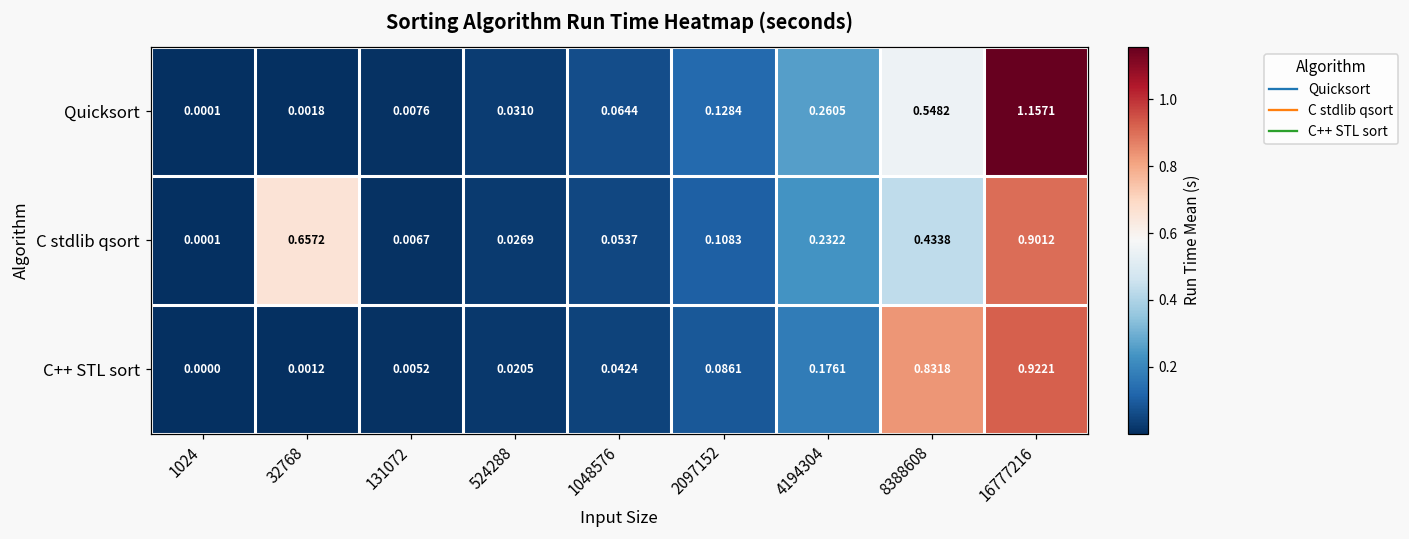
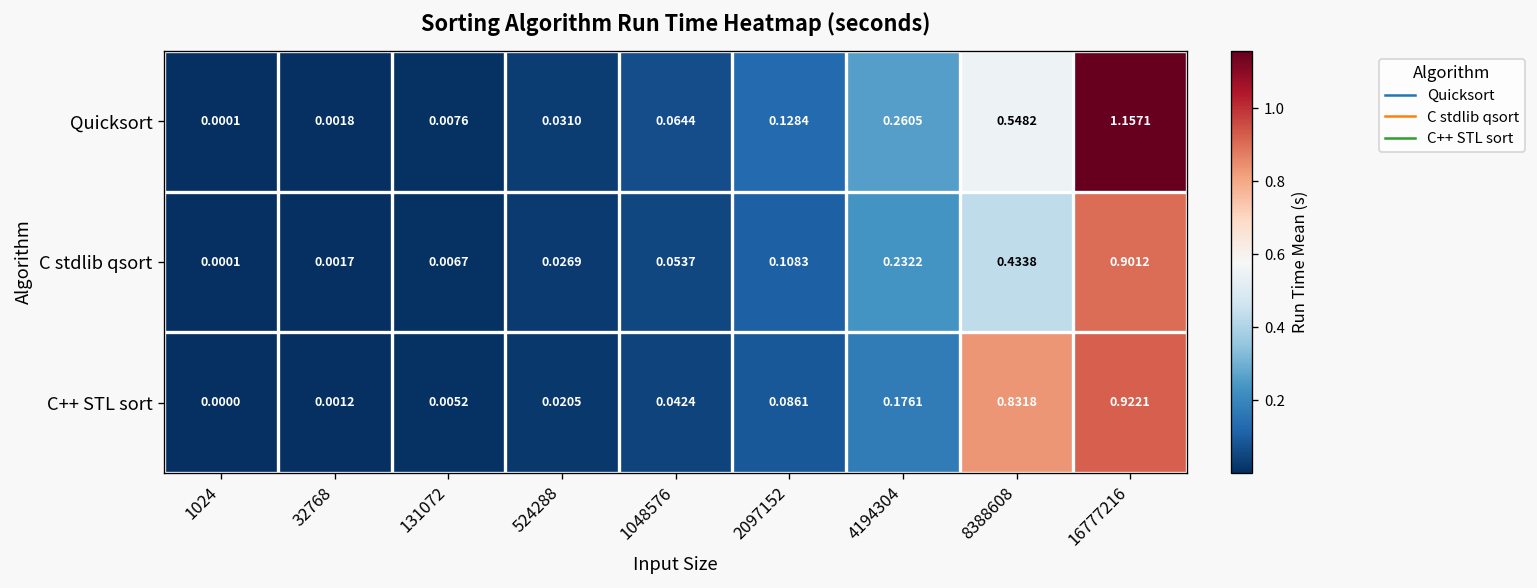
C stdlib qsort, 32768: 0.6572 -> 0.0017
